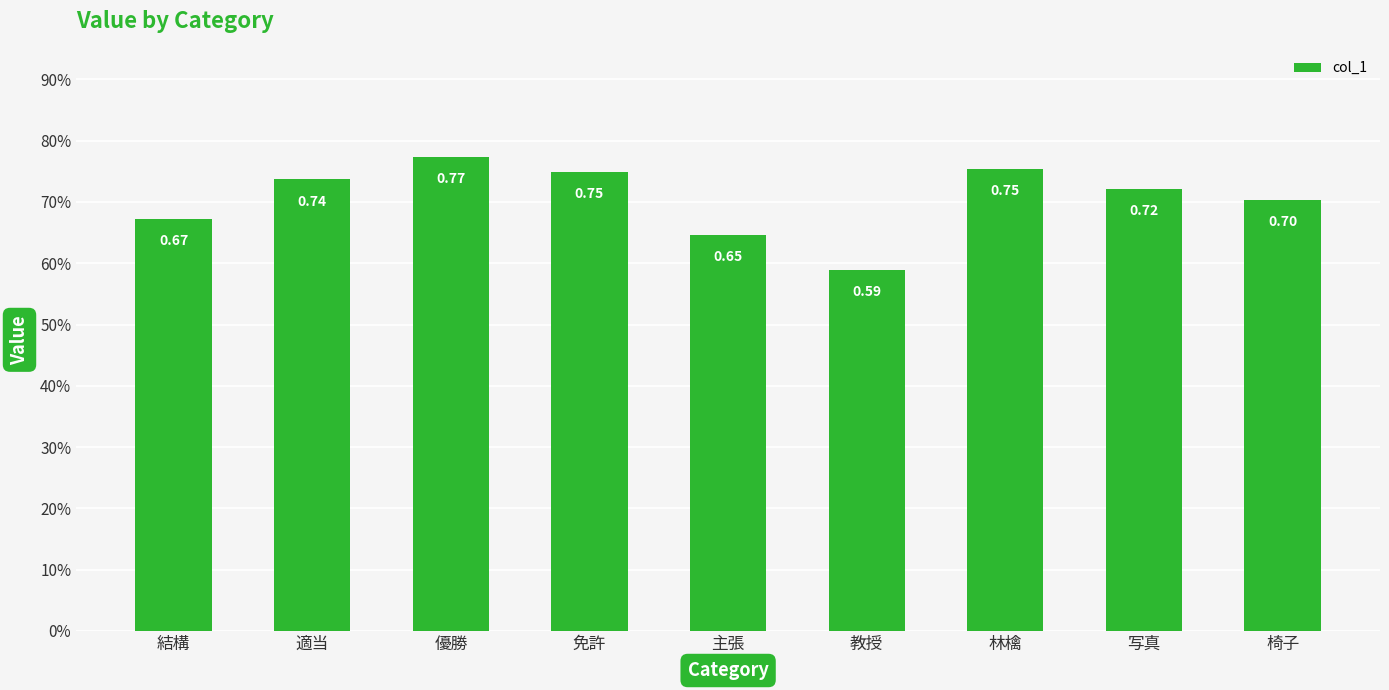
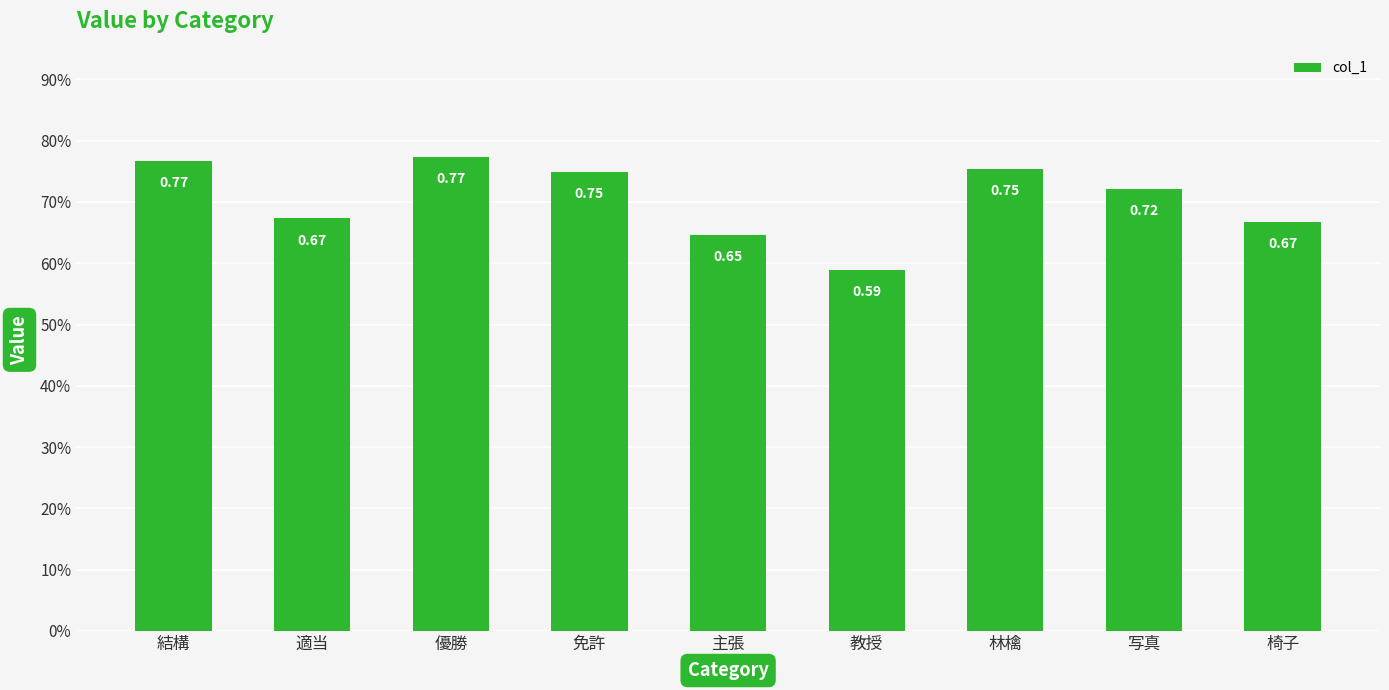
結構: 0.67 -> 0.77
適当: 0.74 -> 0.67
椅子: 0.70 -> 0.67
